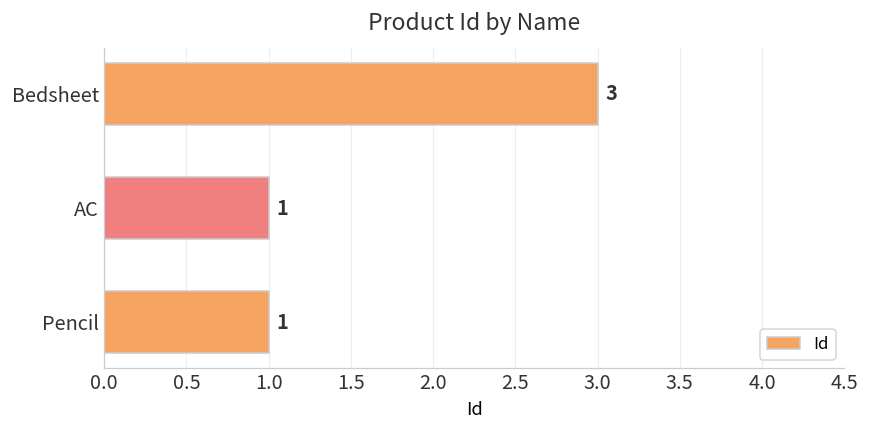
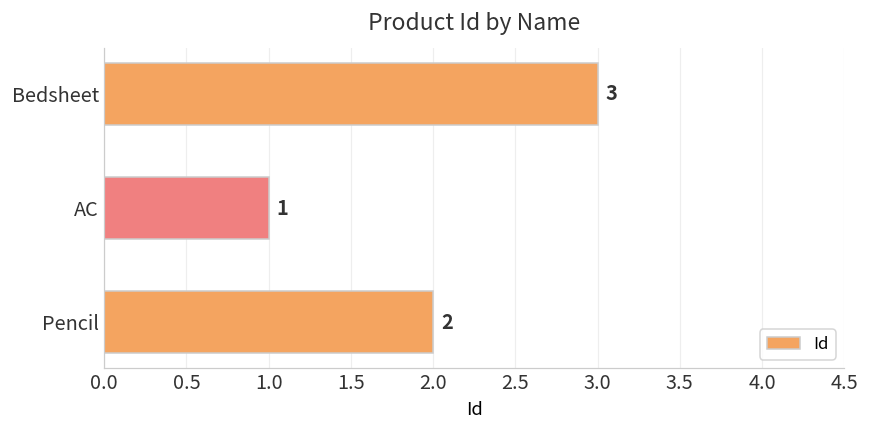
Pencil: 1 -> 2
